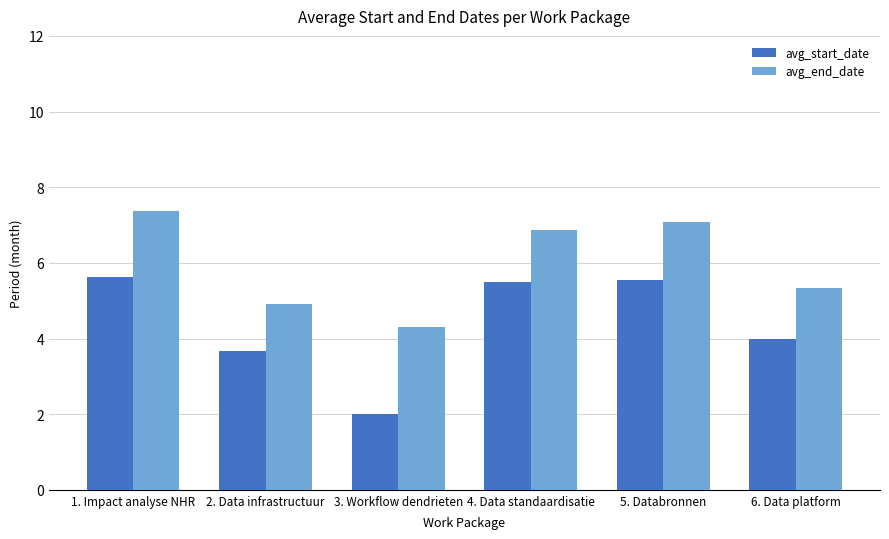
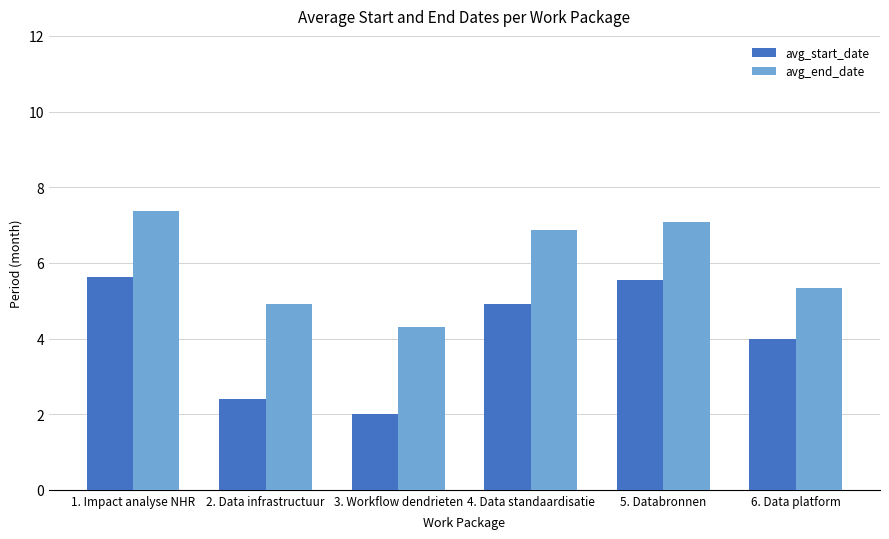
avg_start_date, 2. Data infrastructuur: 3.7 -> 2.4
avg_start_date, 4. Data standaardisatie: 5.5 -> 4.9
